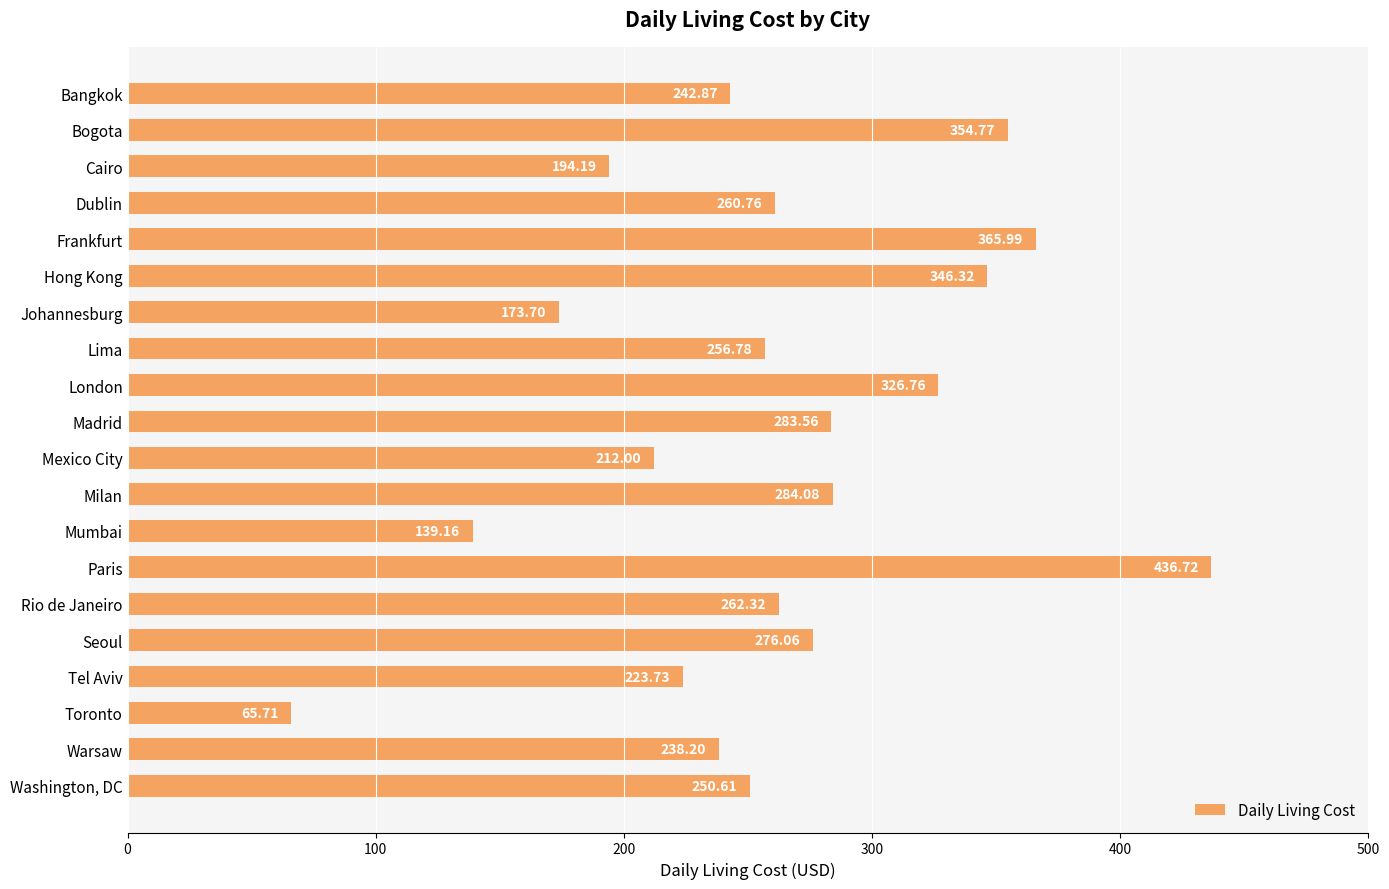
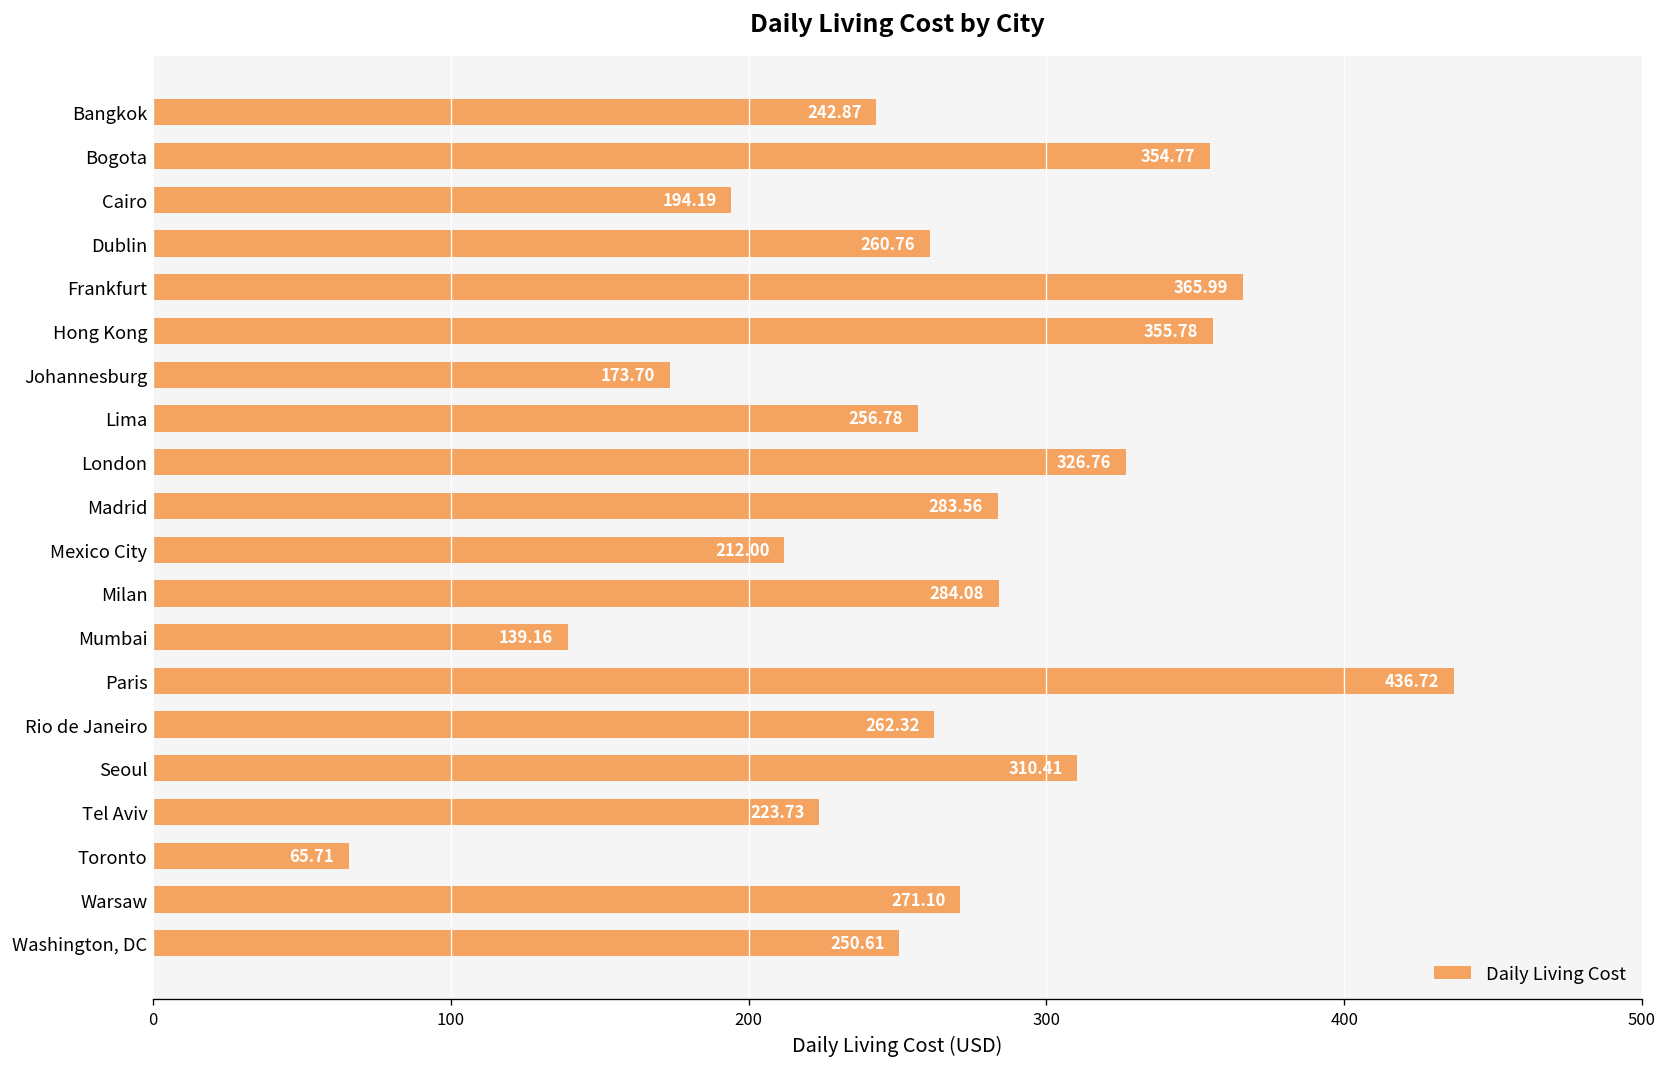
Hong Kong: 346.32 -> 355.78
Seoul: 276.06 -> 310.41
Warsaw: 238.20 -> 271.10
